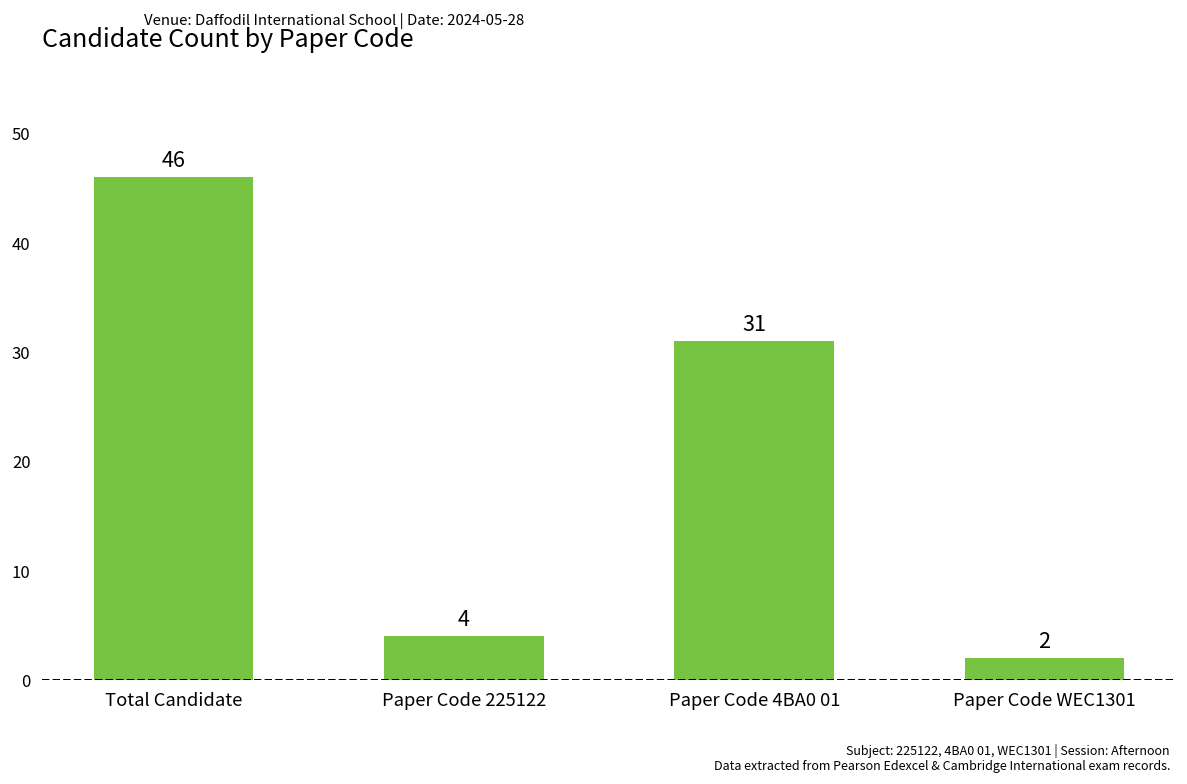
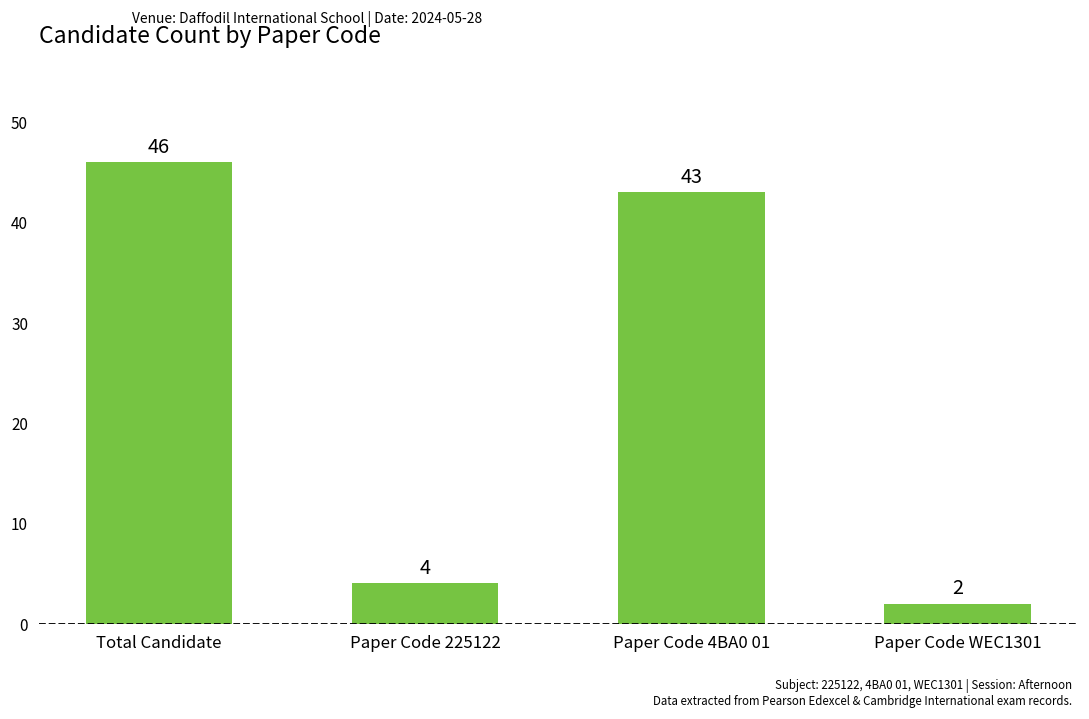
Paper Code 4BA0 01: 31 -> 43
